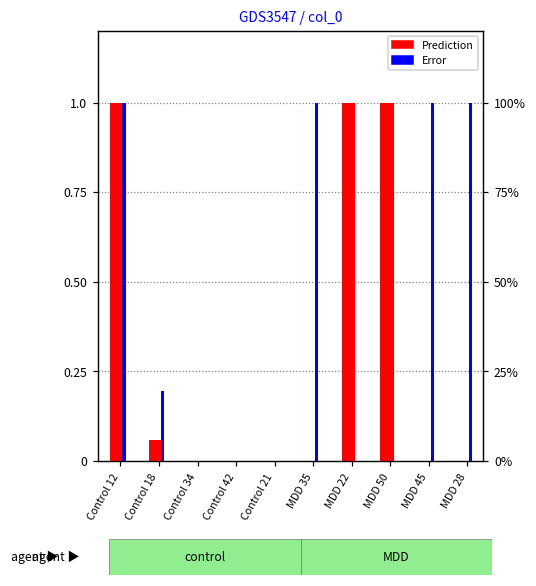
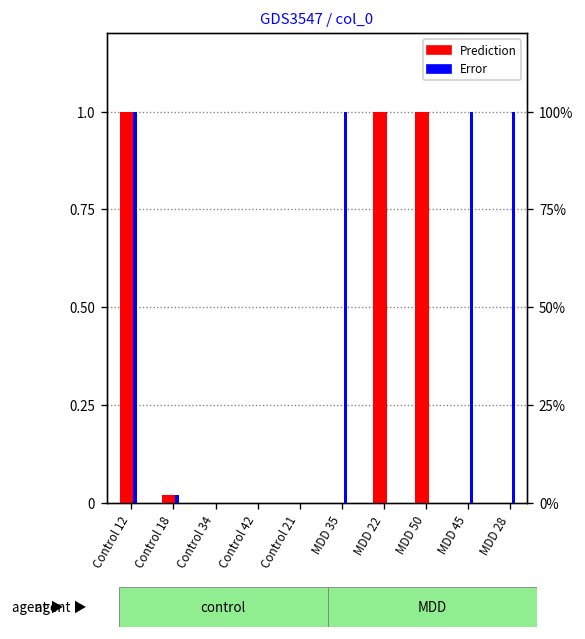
Prediction, Control 18: 0.06 -> 0.02
Error, Control 18: 0.19 -> 0.02
